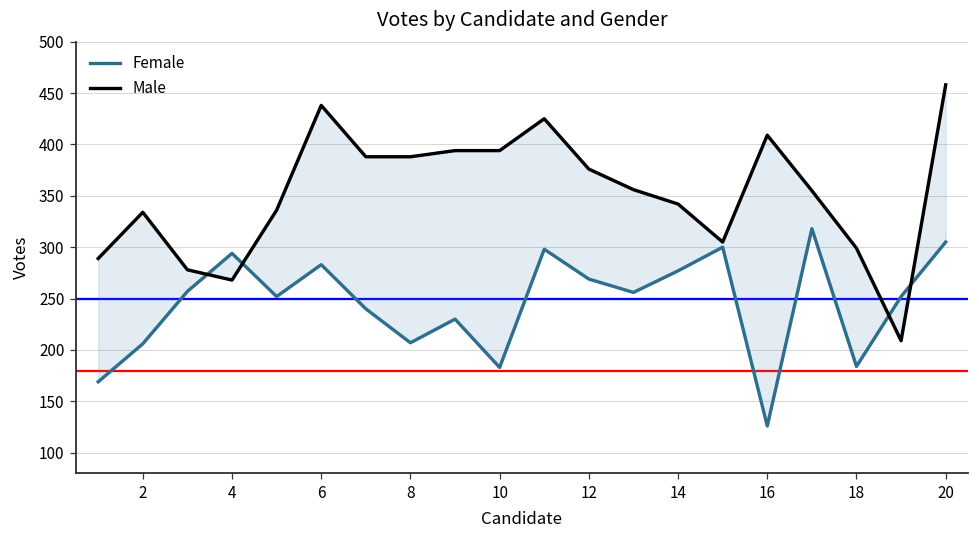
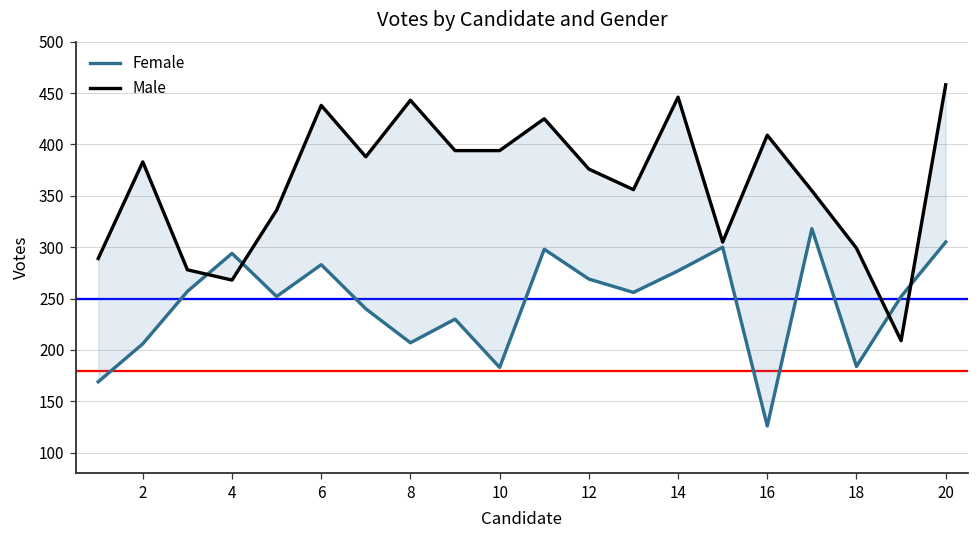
Male, 2: 330 -> 380
Male, 8: 390 -> 440
Male, 14: 340 -> 450
